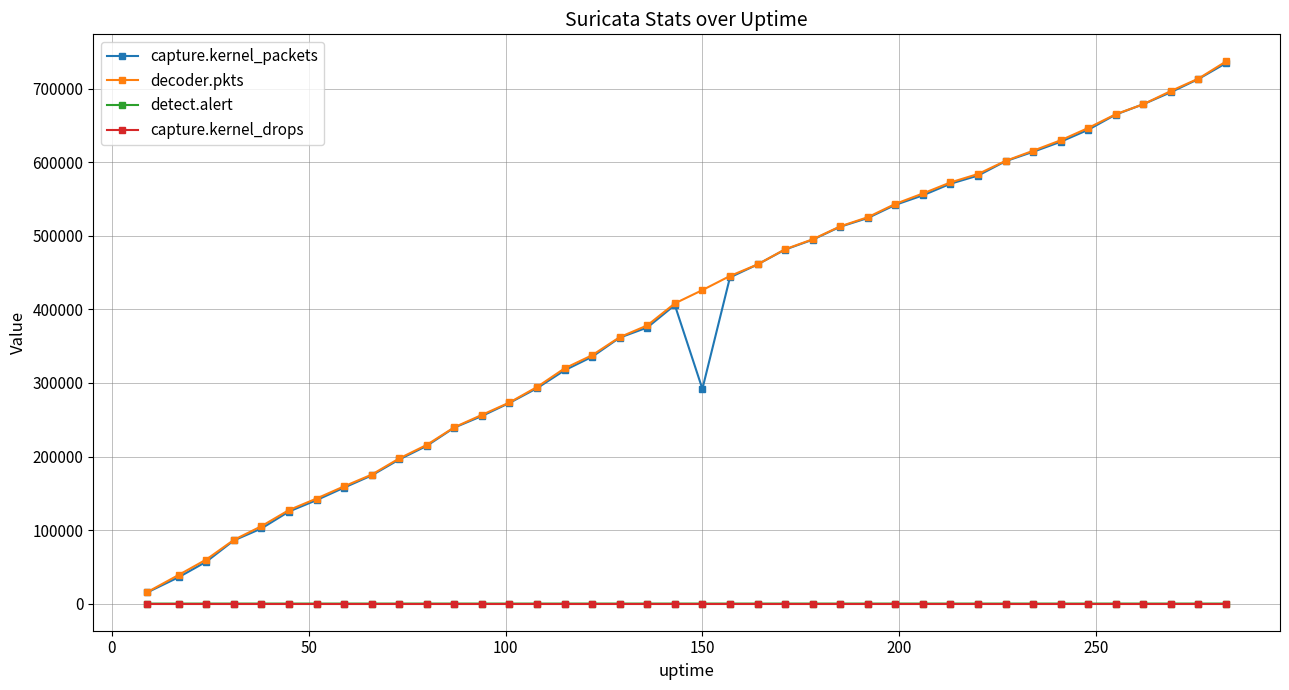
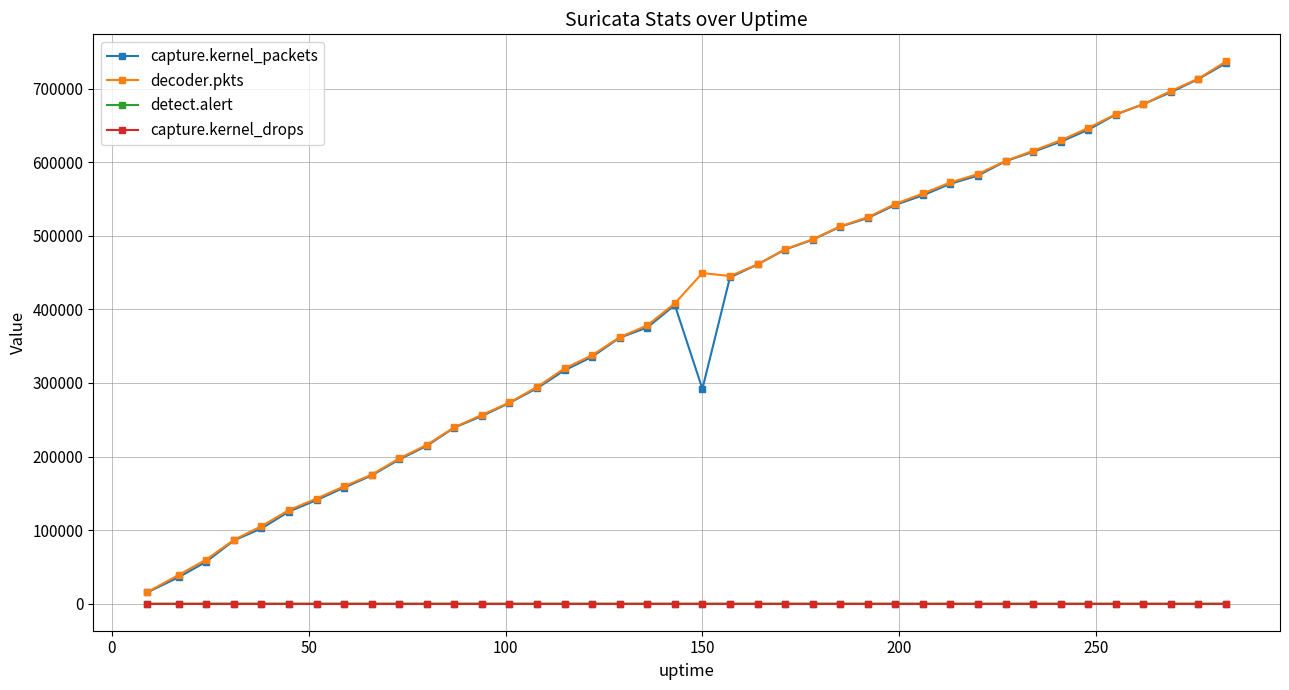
decoder.pkts, 150: 430000 -> 450000
